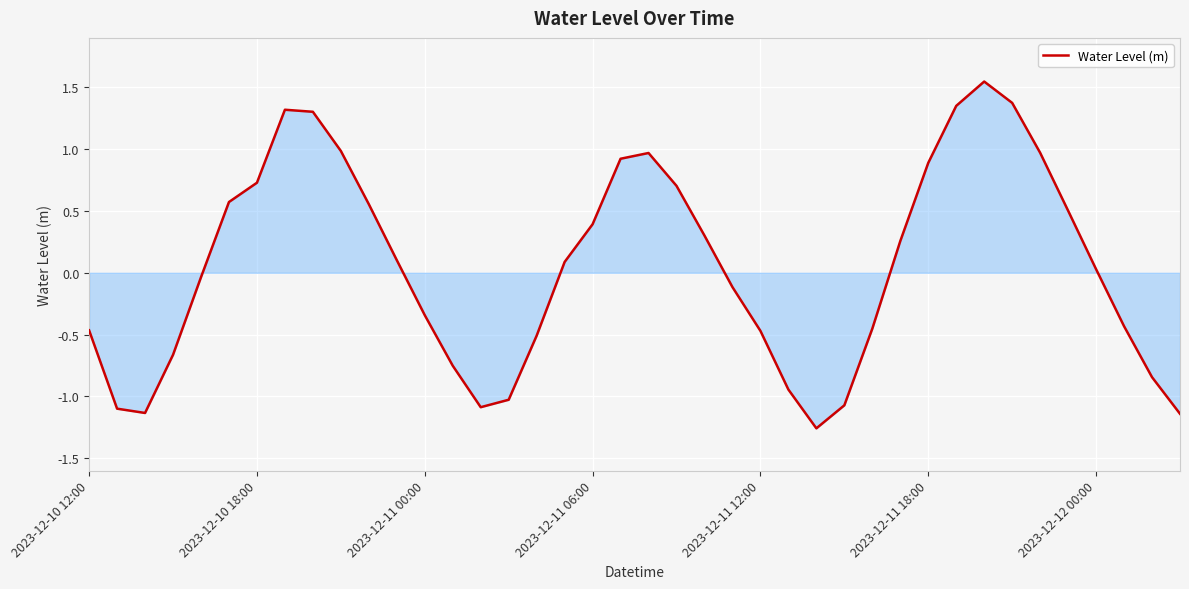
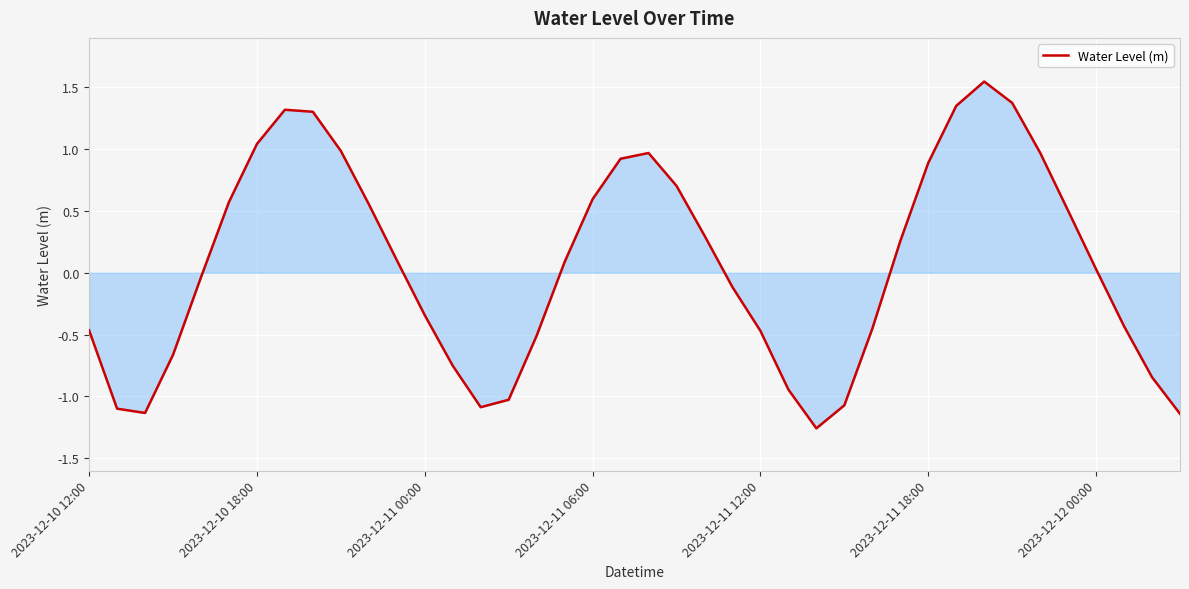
Water Level (m), 2023-12-10 18:00: 0.73 -> 1.04
Water Level (m), 2023-12-11 06:00: 0.39 -> 0.60
